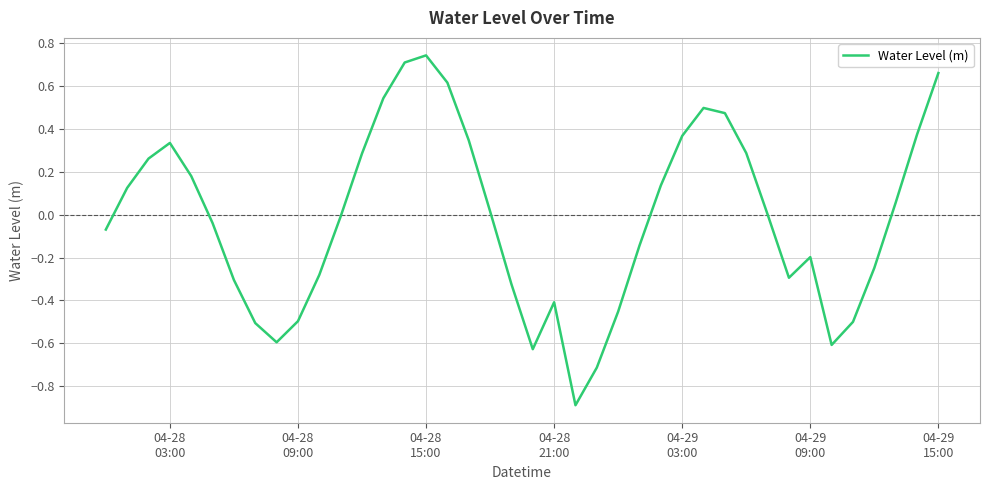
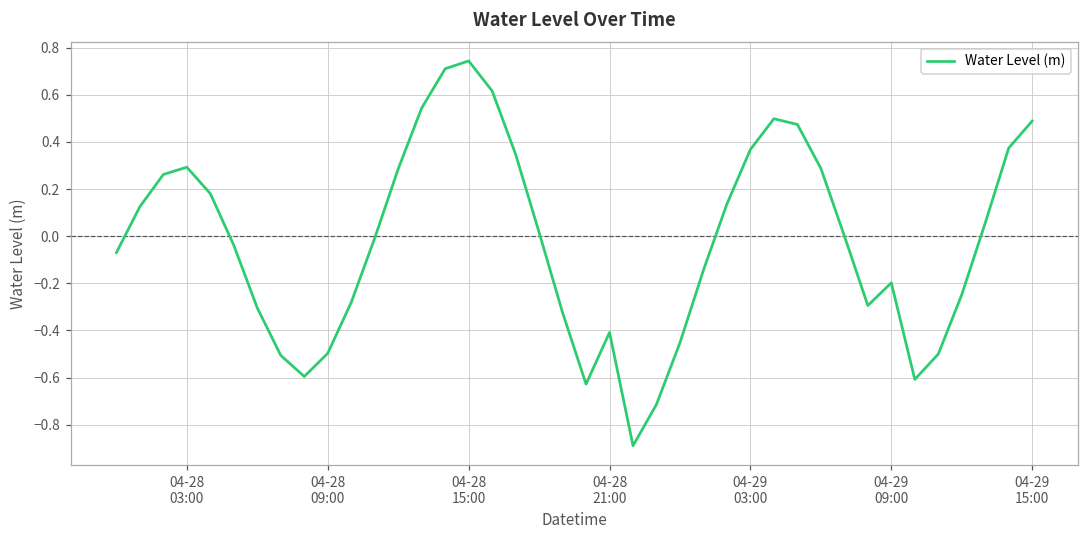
04-28 03:00: 0.33 -> 0.29
04-29 15:00: 0.66 -> 0.49
